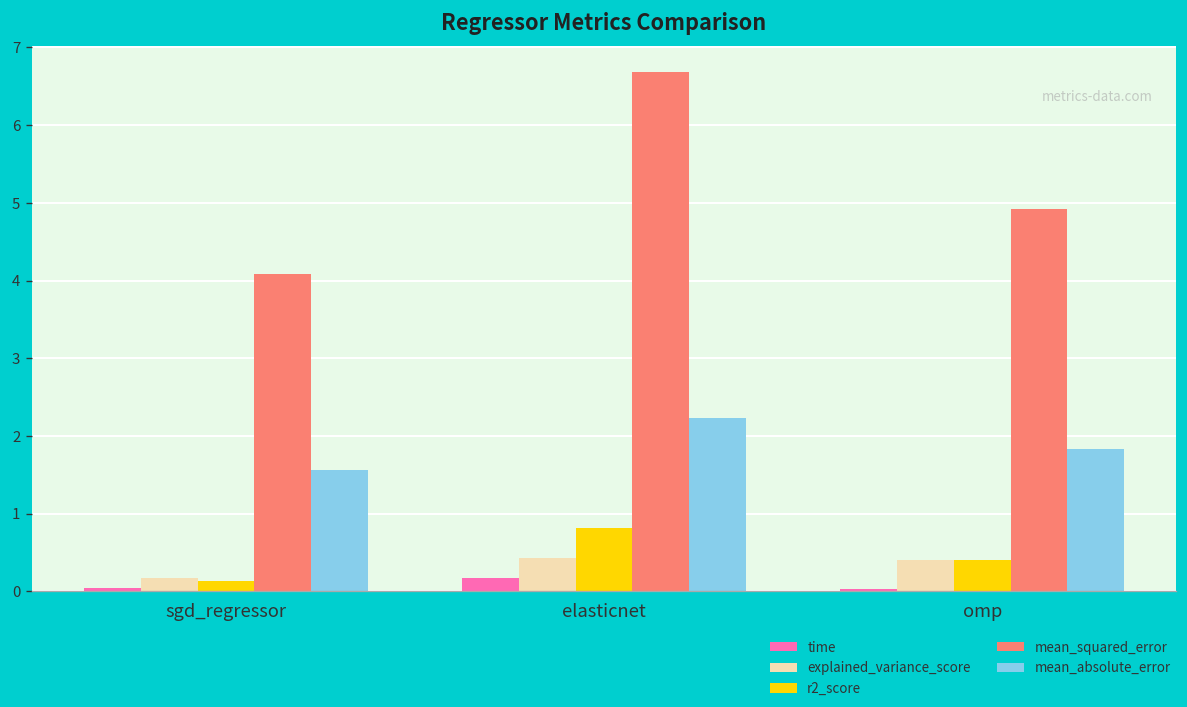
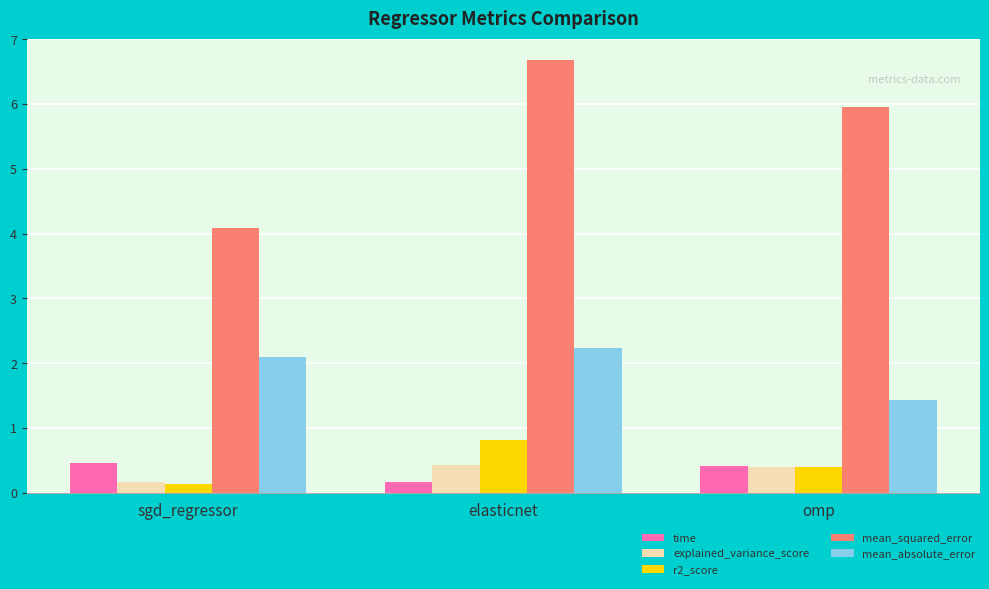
time, sgd_regressor: 0.0 -> 0.5
mean_absolute_error, sgd_regressor: 1.6 -> 2.1
time, omp: 0.0 -> 0.4
mean_squared_error, omp: 4.9 -> 6.0
mean_absolute_error, omp: 1.8 -> 1.4
